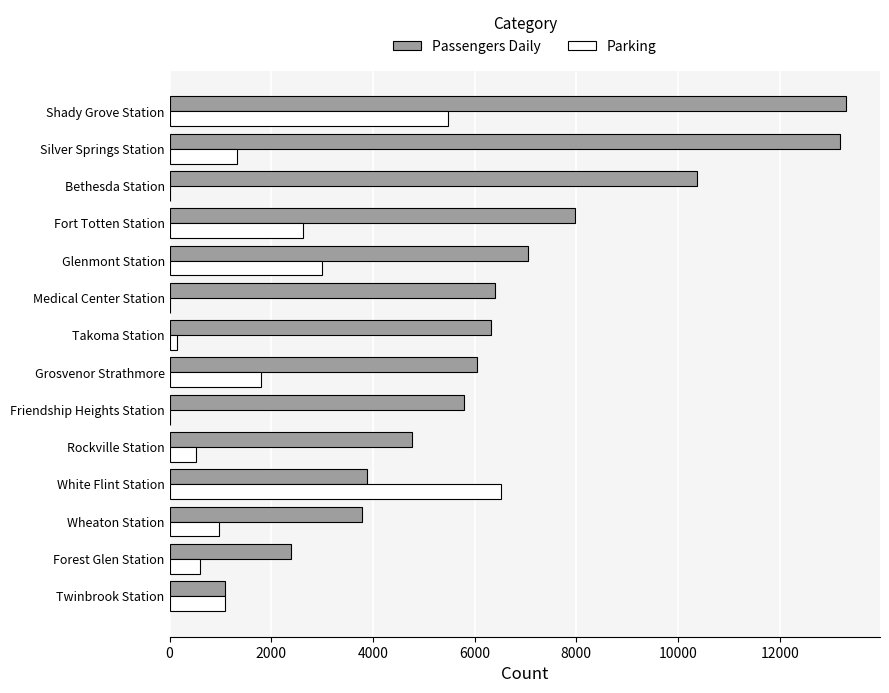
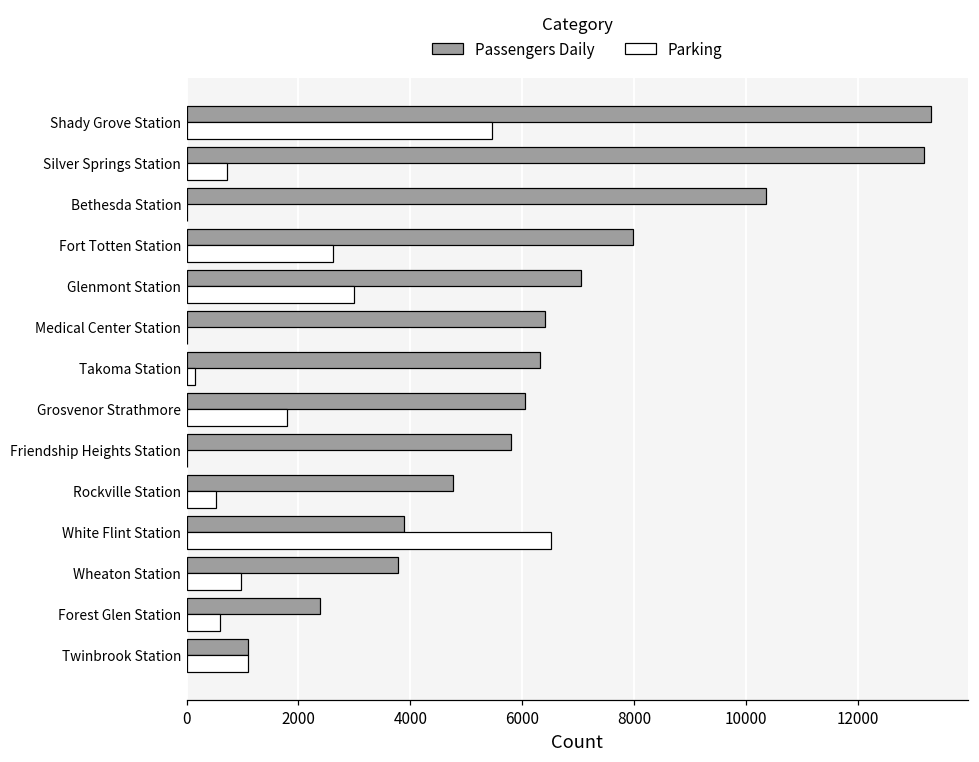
Parking, Silver Springs Station: 1300 -> 700
